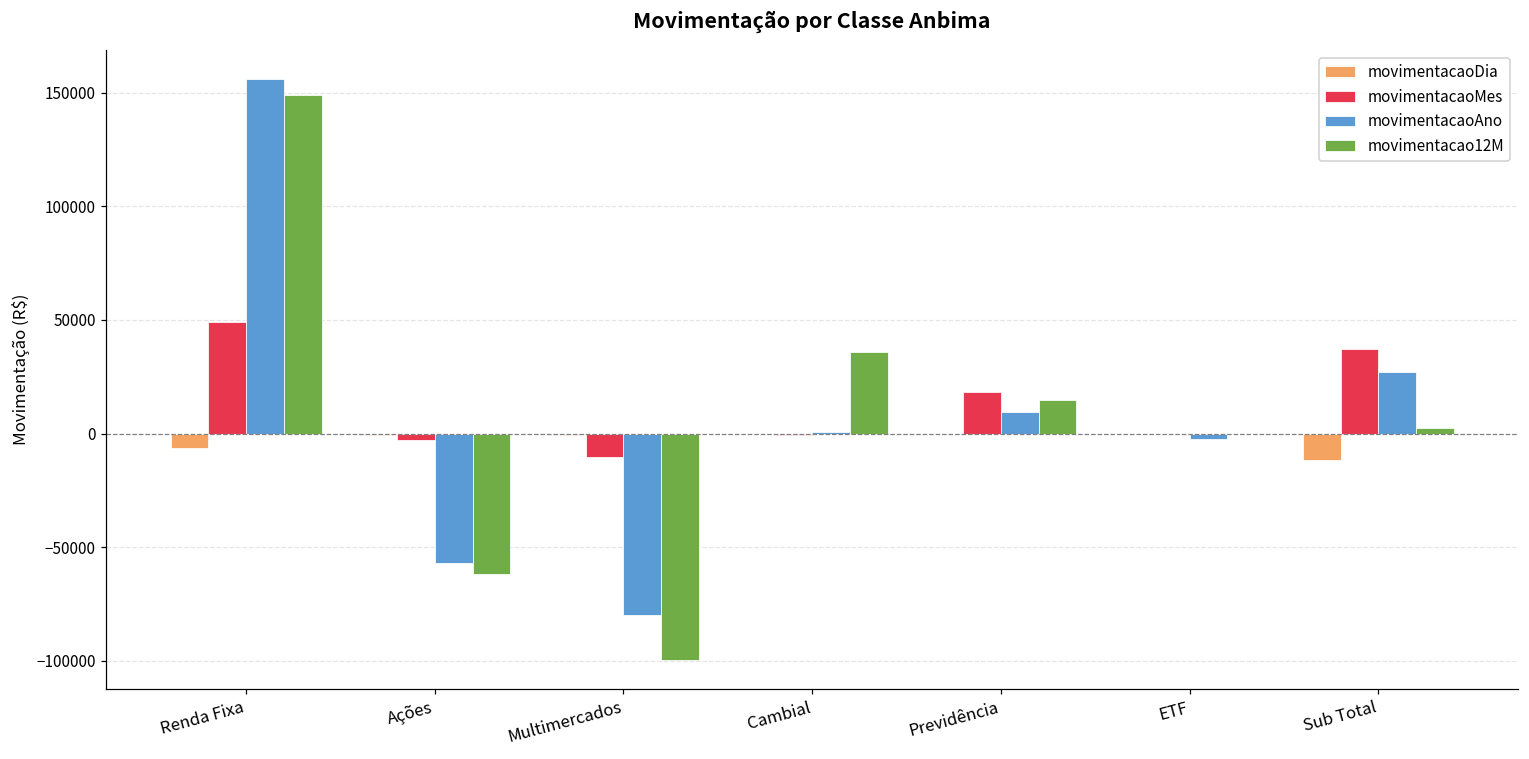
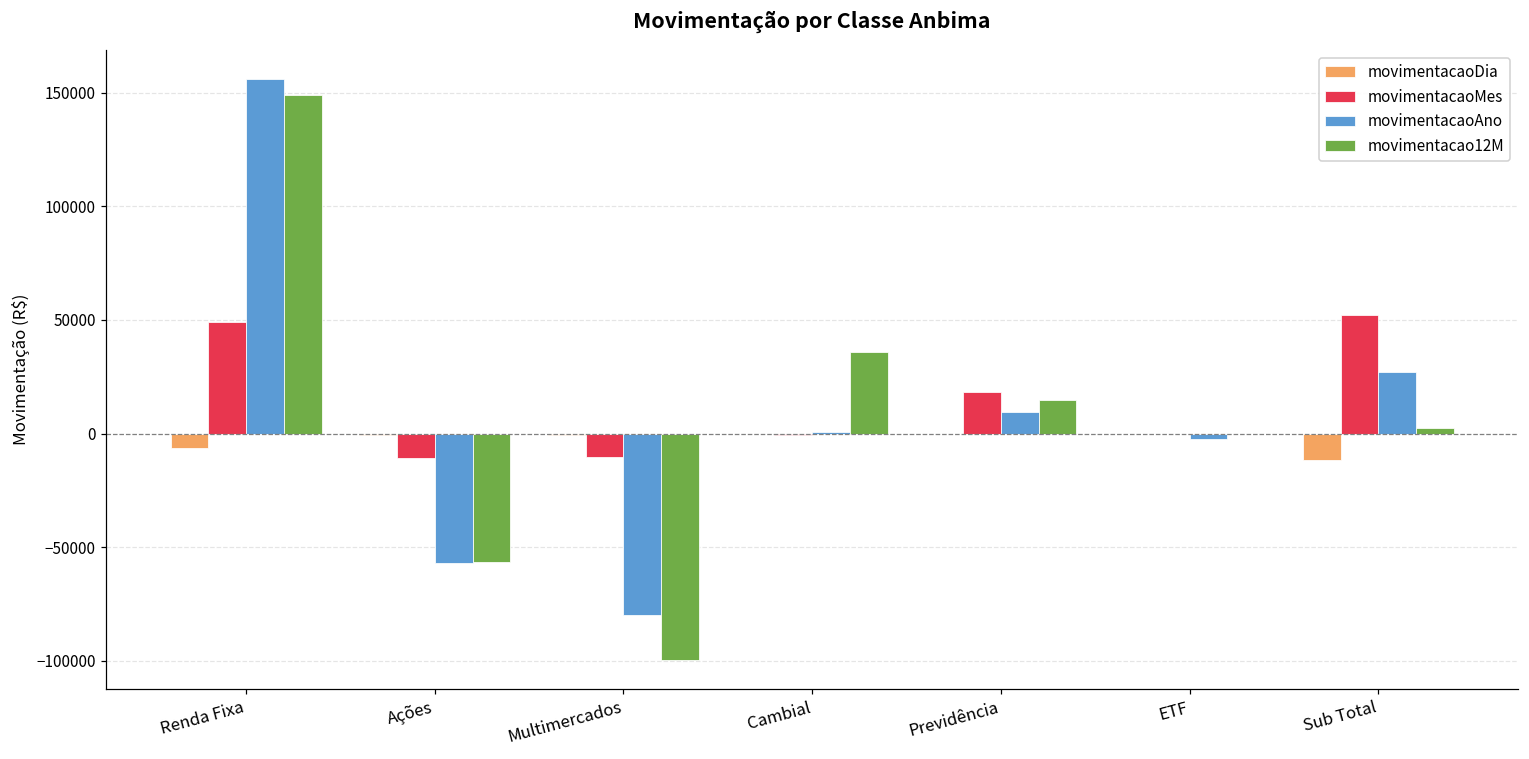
movimentacaoMes, Ações: -3000 -> -11000
movimentacao12M, Ações: -62000 -> -57000
movimentacaoMes, Sub Total: 37000 -> 52000
